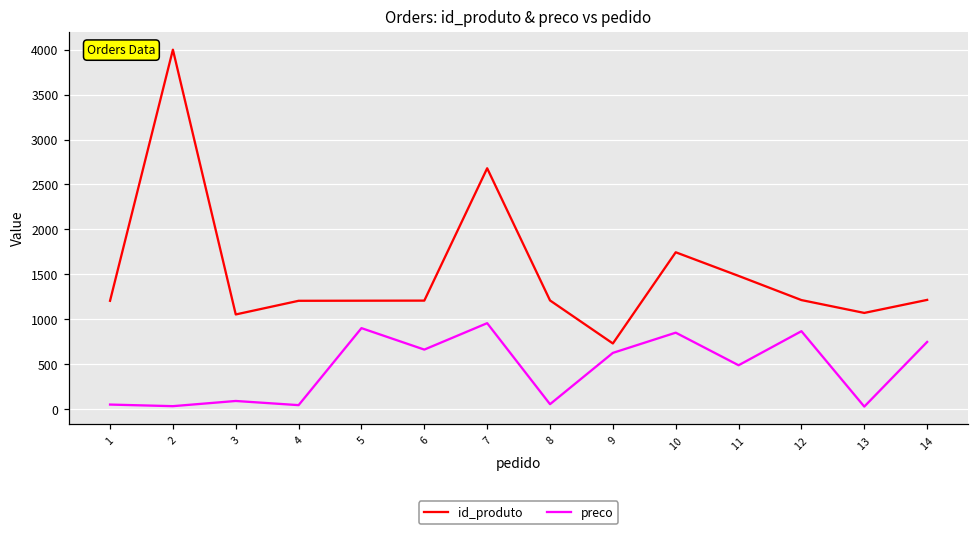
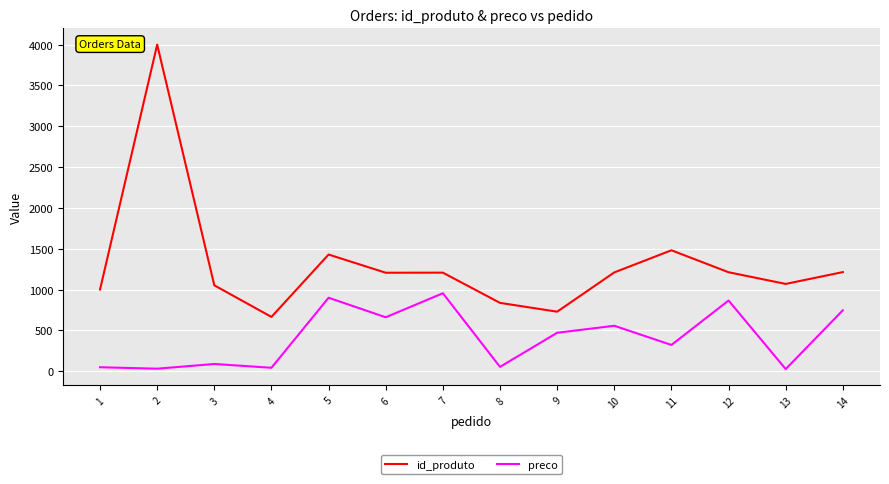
id_produto, 1: 1200 -> 1000
id_produto, 4: 1200 -> 700
id_produto, 5: 1200 -> 1400
id_produto, 7: 2700 -> 1200
id_produto, 8: 1200 -> 800
preco, 9: 600 -> 500
id_produto, 10: 1700 -> 1200
preco, 10: 900 -> 600
preco, 11: 500 -> 300
